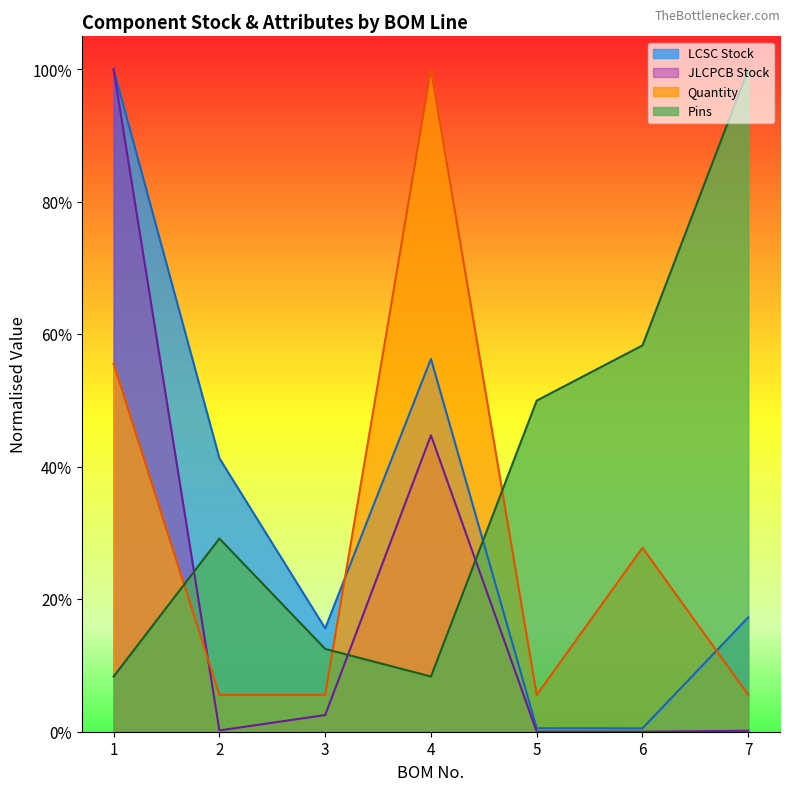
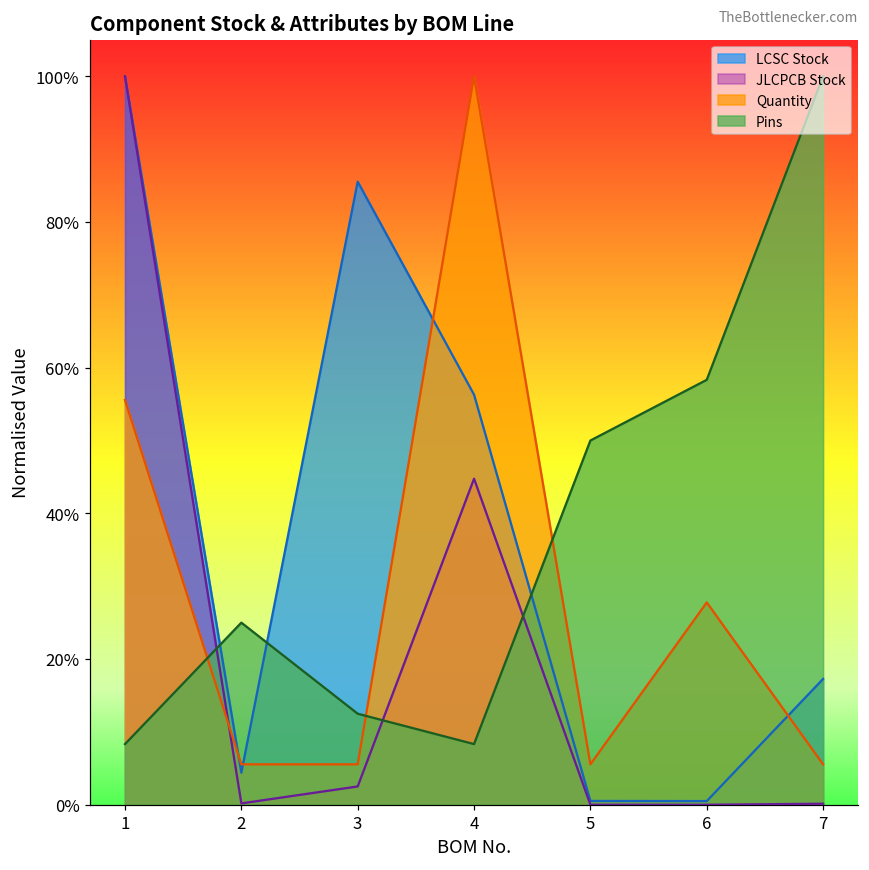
LCSC Stock, 2: 41% -> 4%
Pins, 2: 29% -> 25%
LCSC Stock, 3: 16% -> 86%
